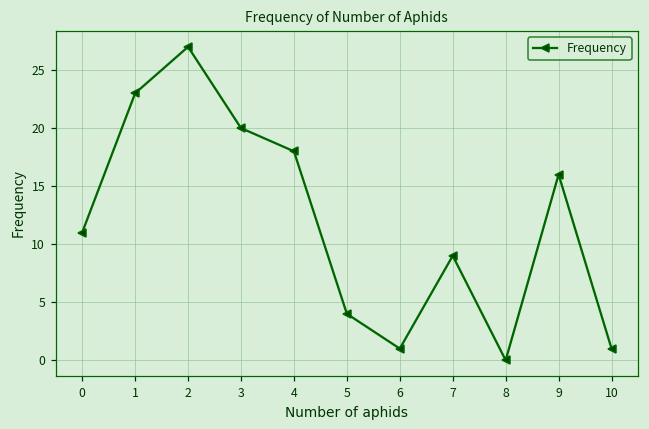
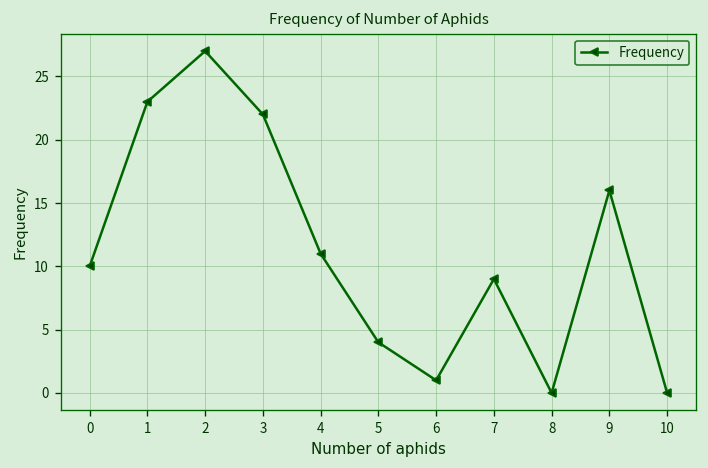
0: 11 -> 10
3: 20 -> 22
4: 18 -> 11
10: 1 -> 0
